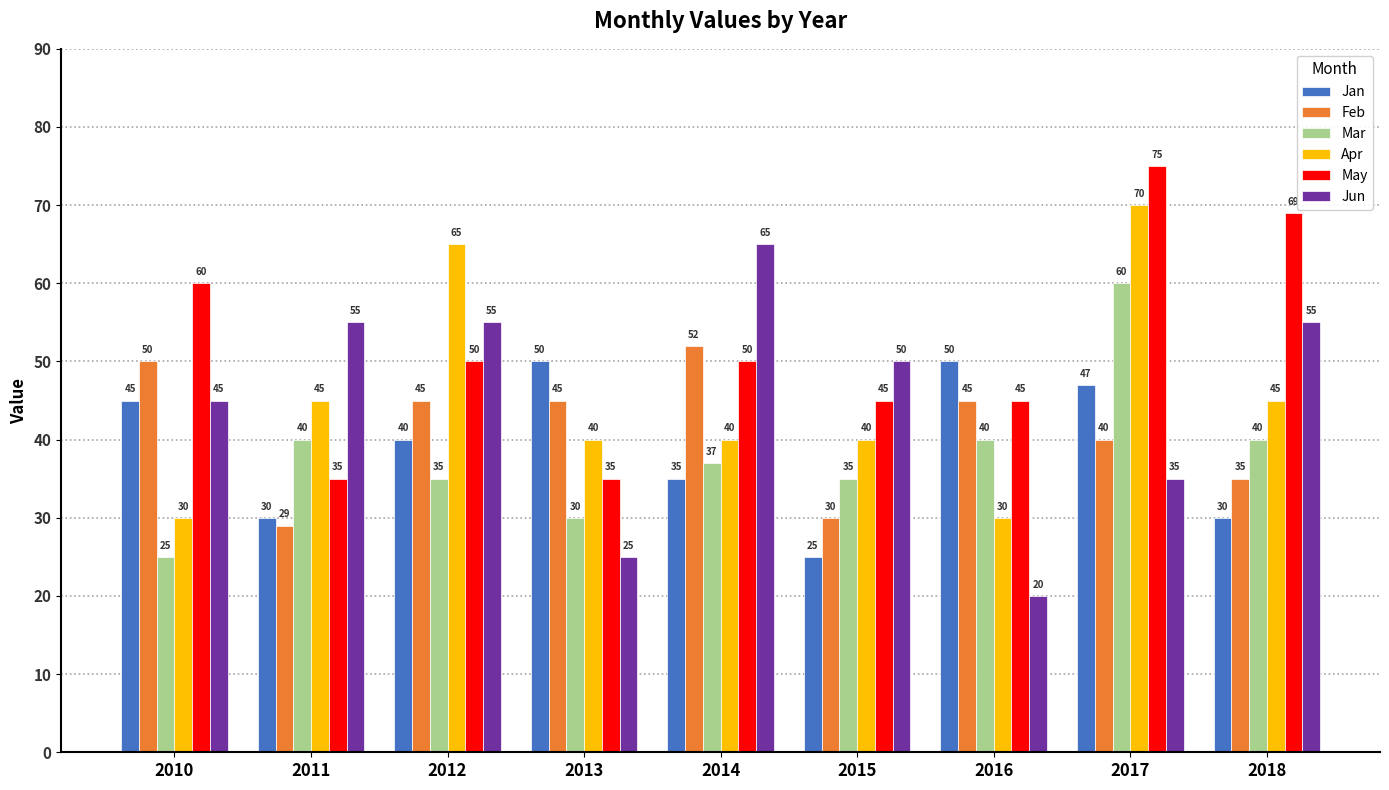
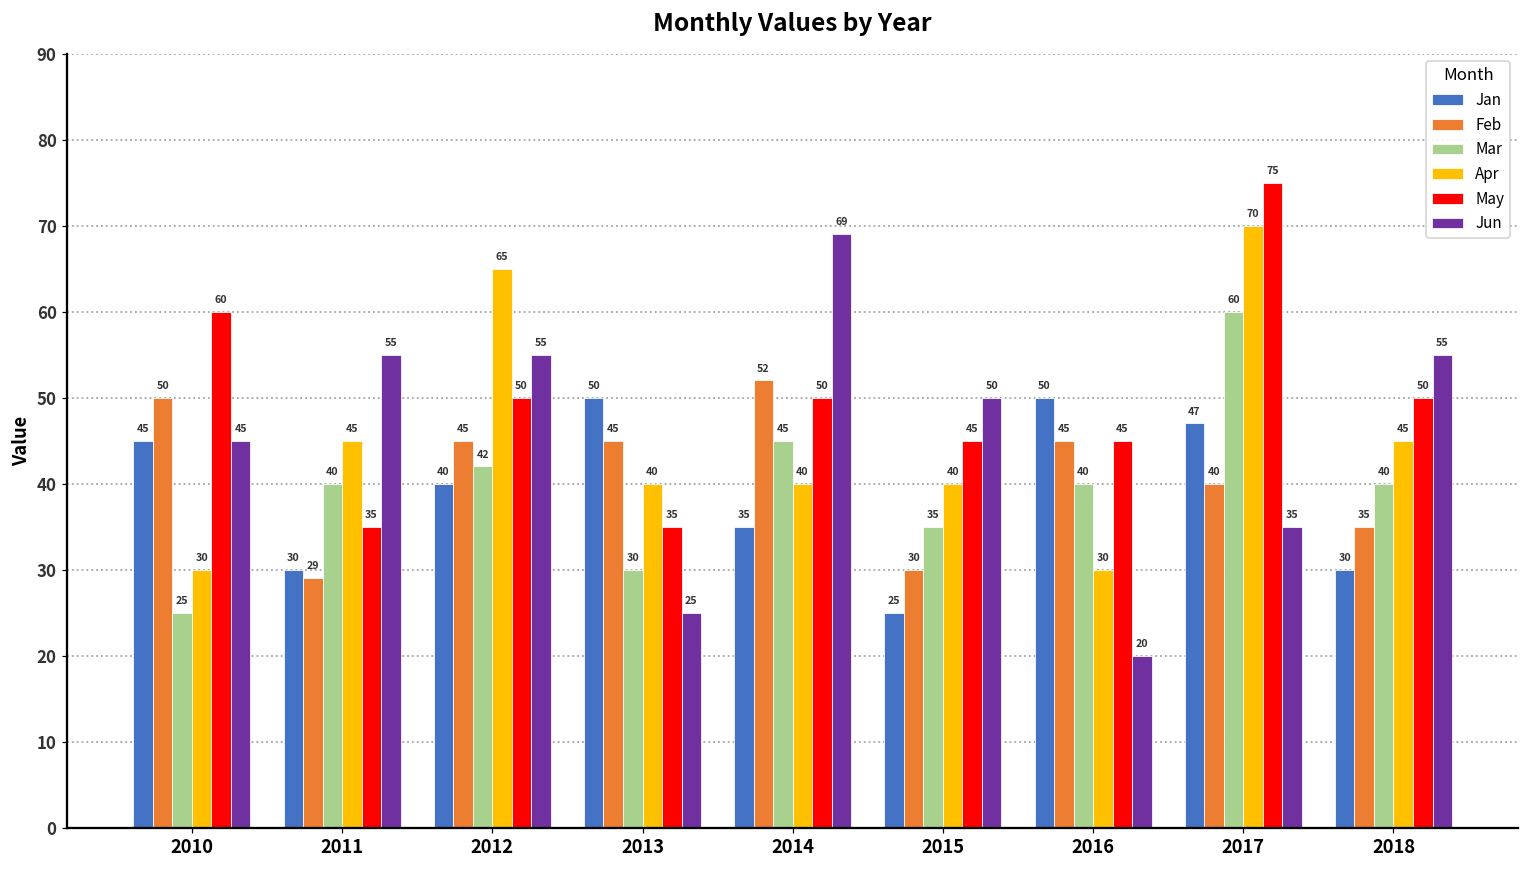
Mar, 2012: 35 -> 42
Mar, 2014: 37 -> 45
Jun, 2014: 65 -> 69
May, 2018: 69 -> 50
